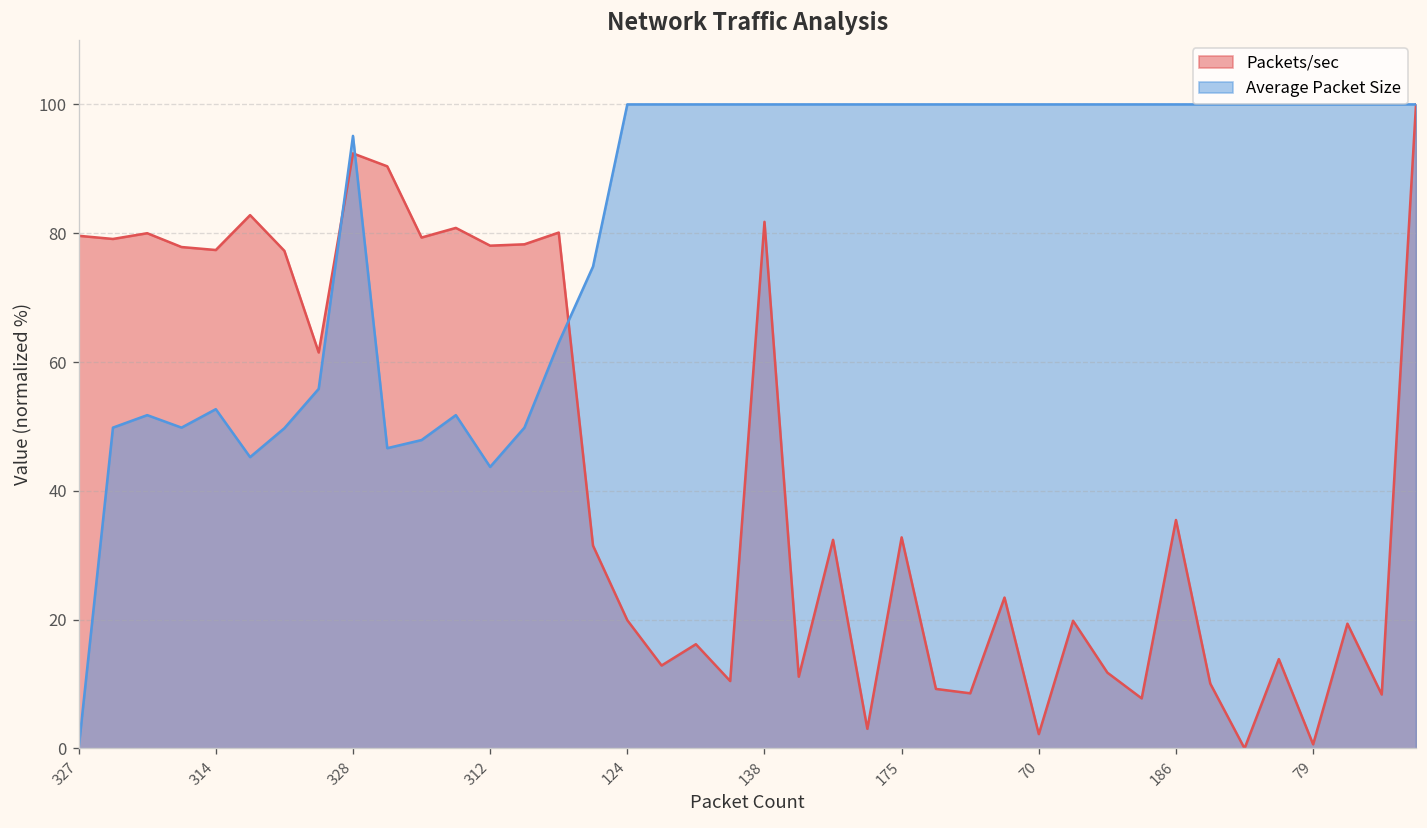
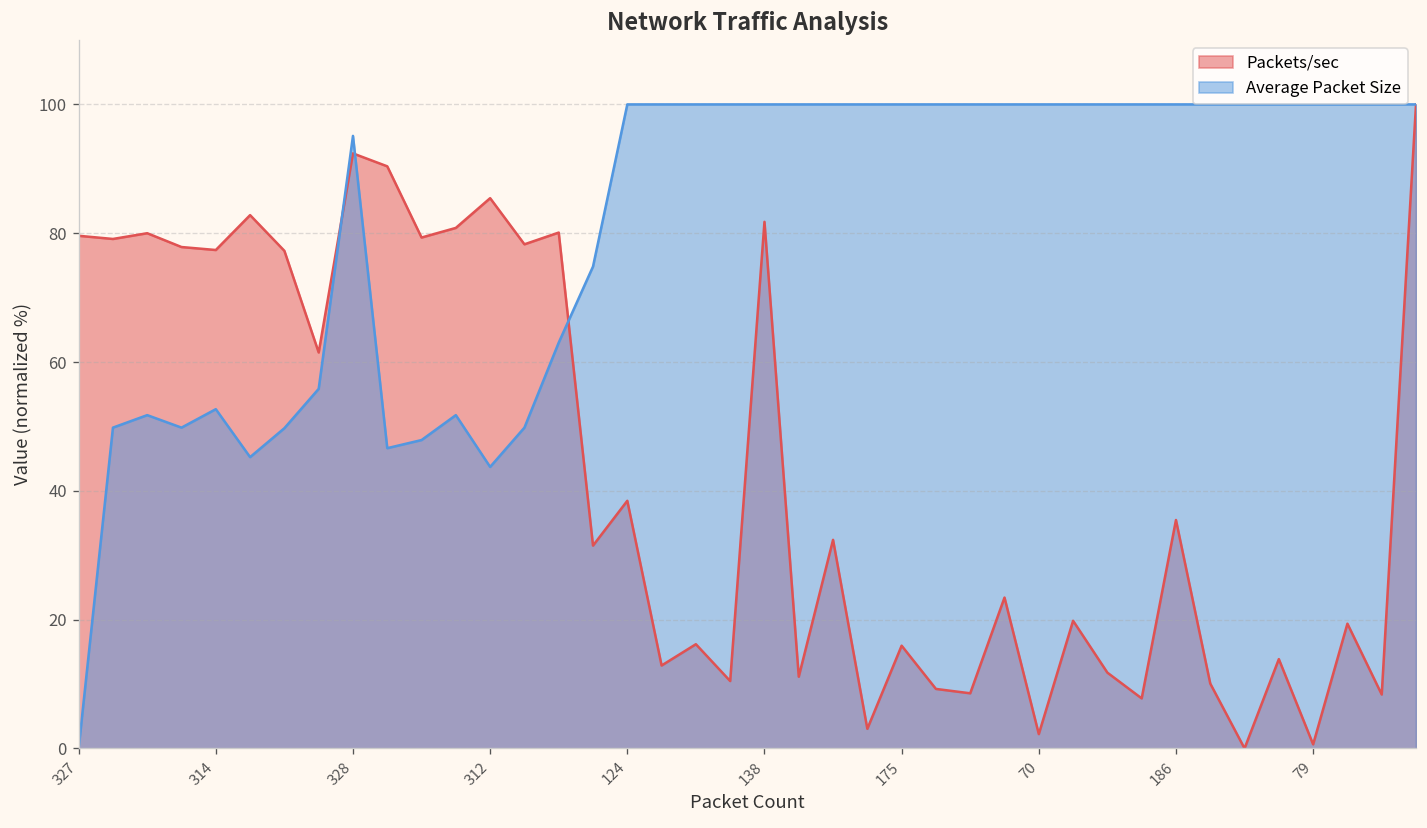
Packets/sec, 312: 78 -> 85
Packets/sec, 124: 20 -> 38
Packets/sec, 175: 33 -> 16
